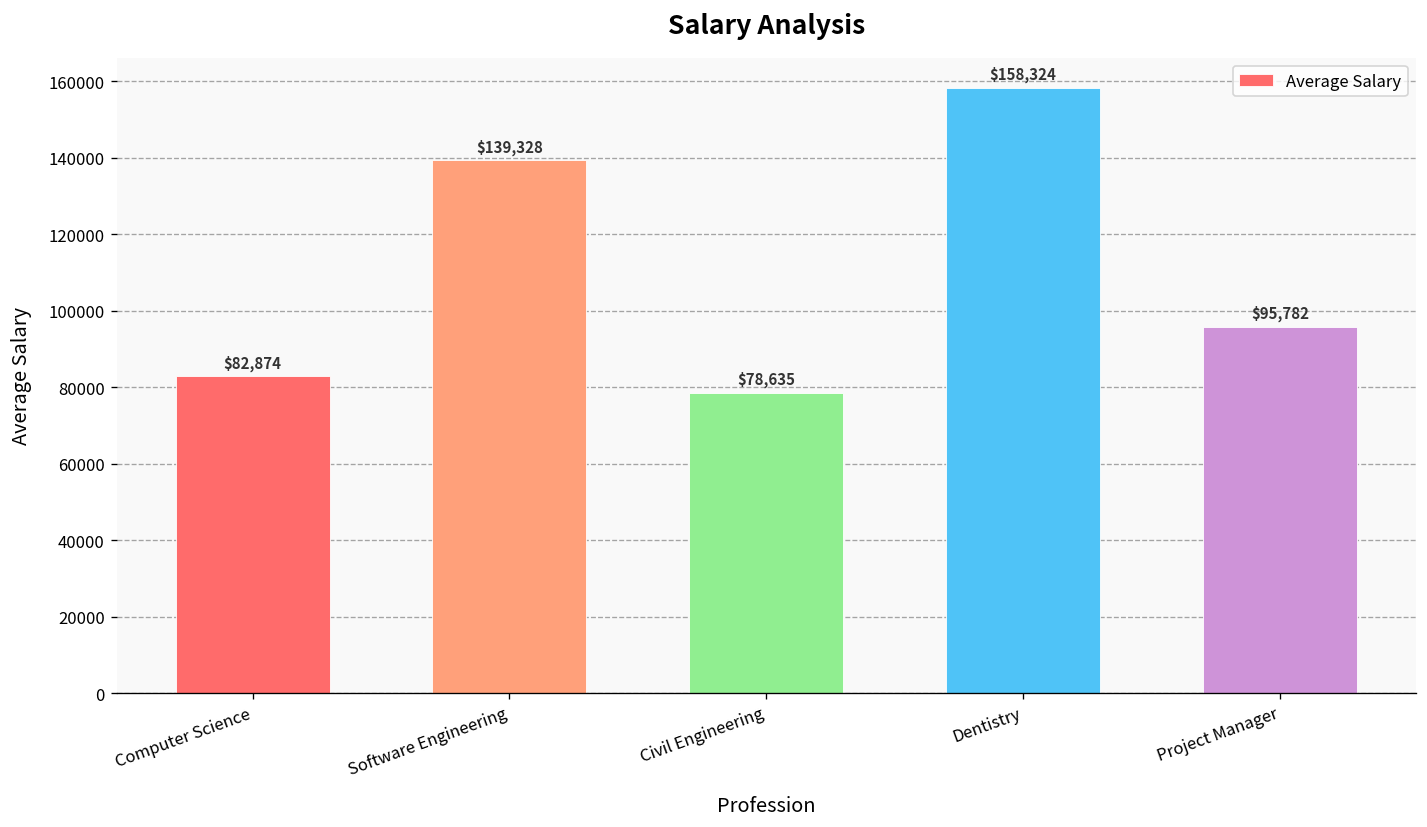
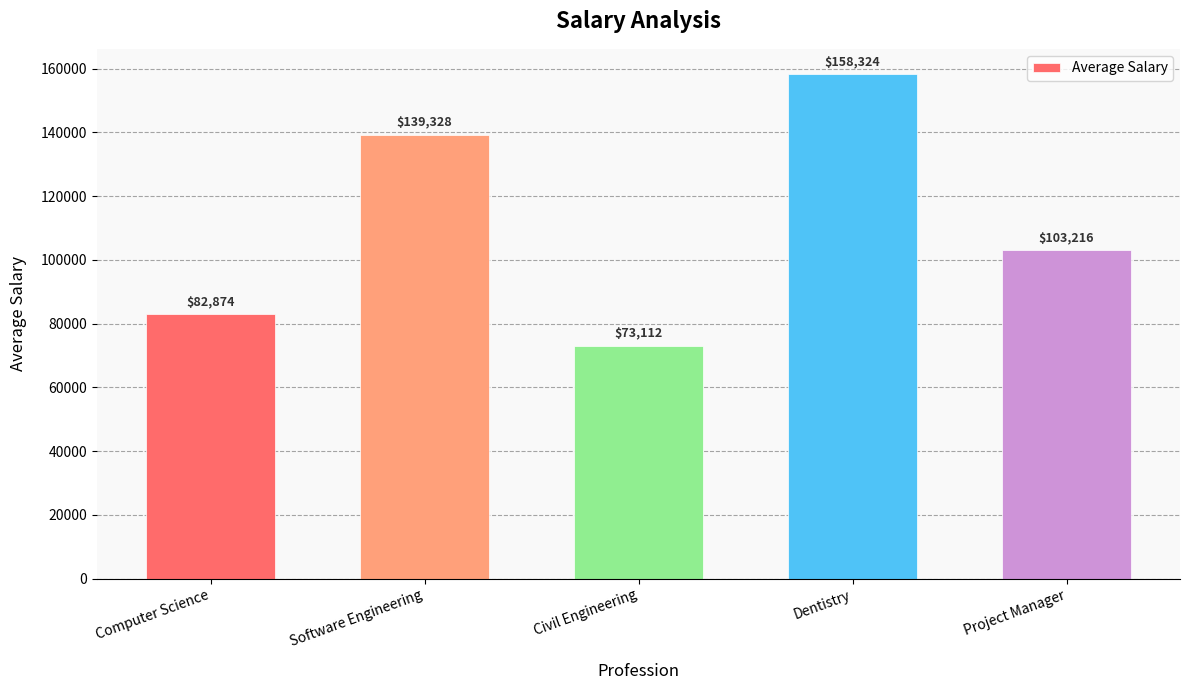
Civil Engineering: $78,635 -> $73,112
Project Manager: $95,782 -> $103,216
